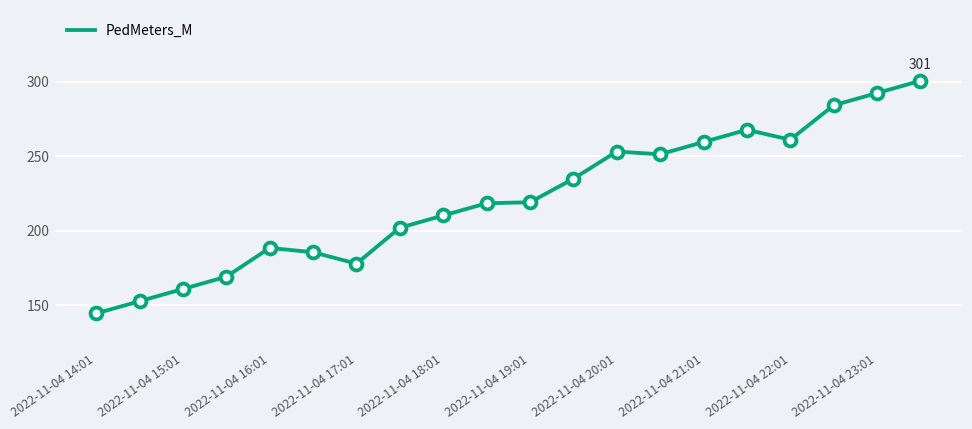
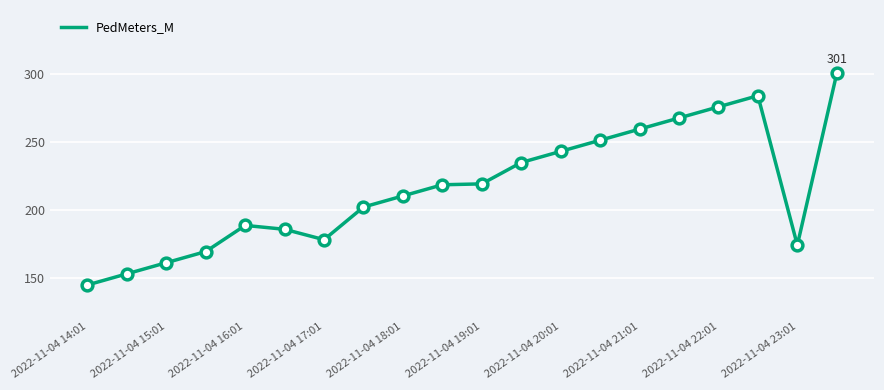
2022-11-04 20:01: 253 -> 243
2022-11-04 22:01: 261 -> 276
2022-11-04 23:01: 293 -> 174
